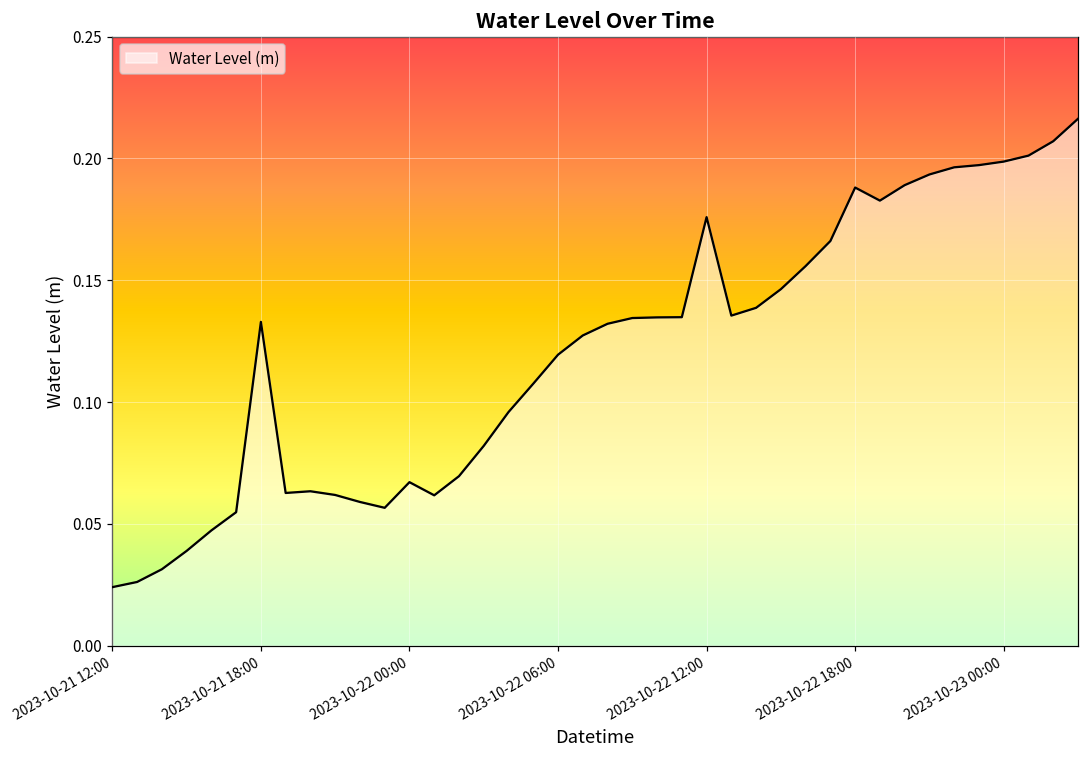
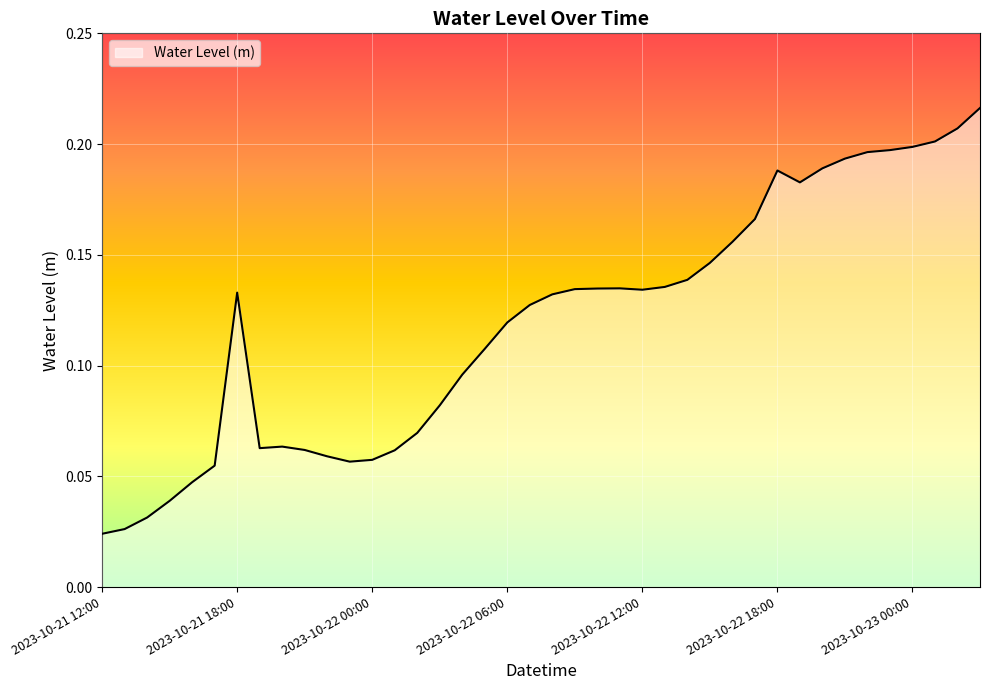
2023-10-22 00:00: 0.067 -> 0.057
2023-10-22 12:00: 0.176 -> 0.134
